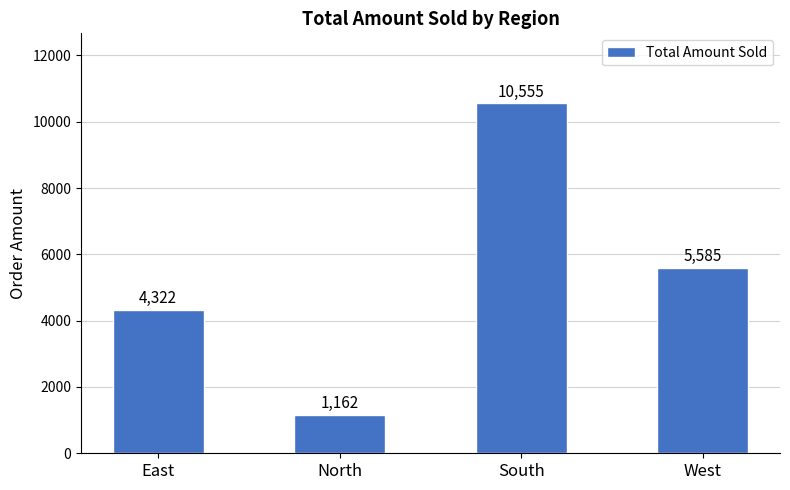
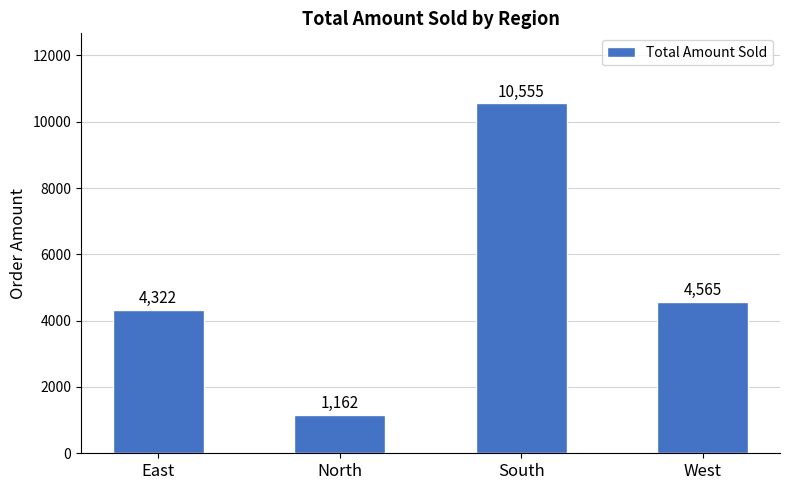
West: 5,585 -> 4,565
